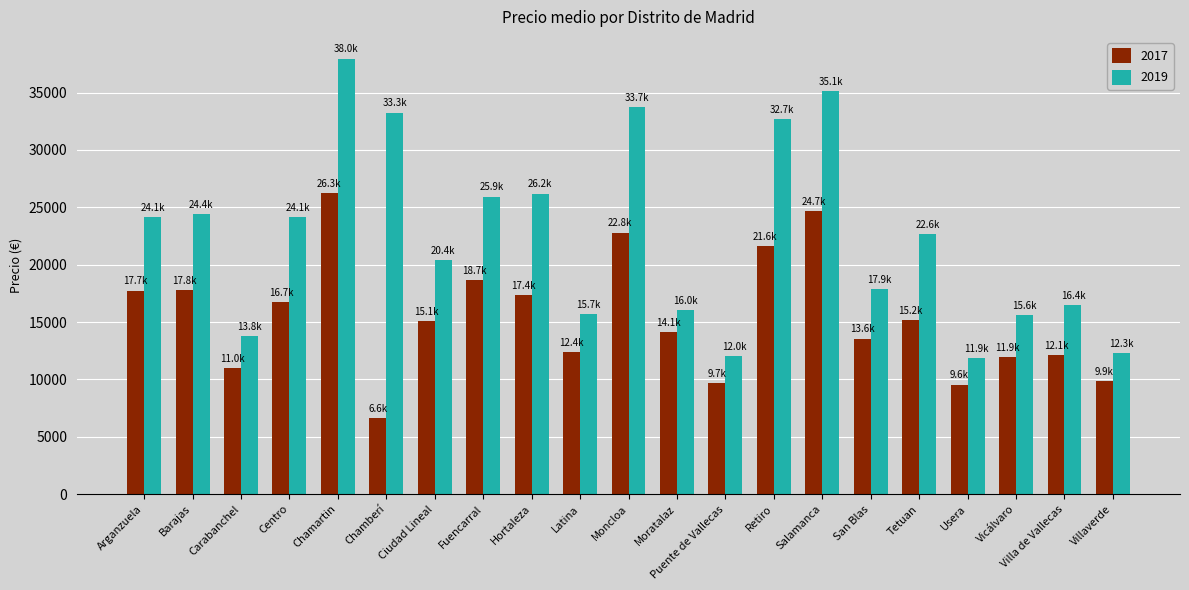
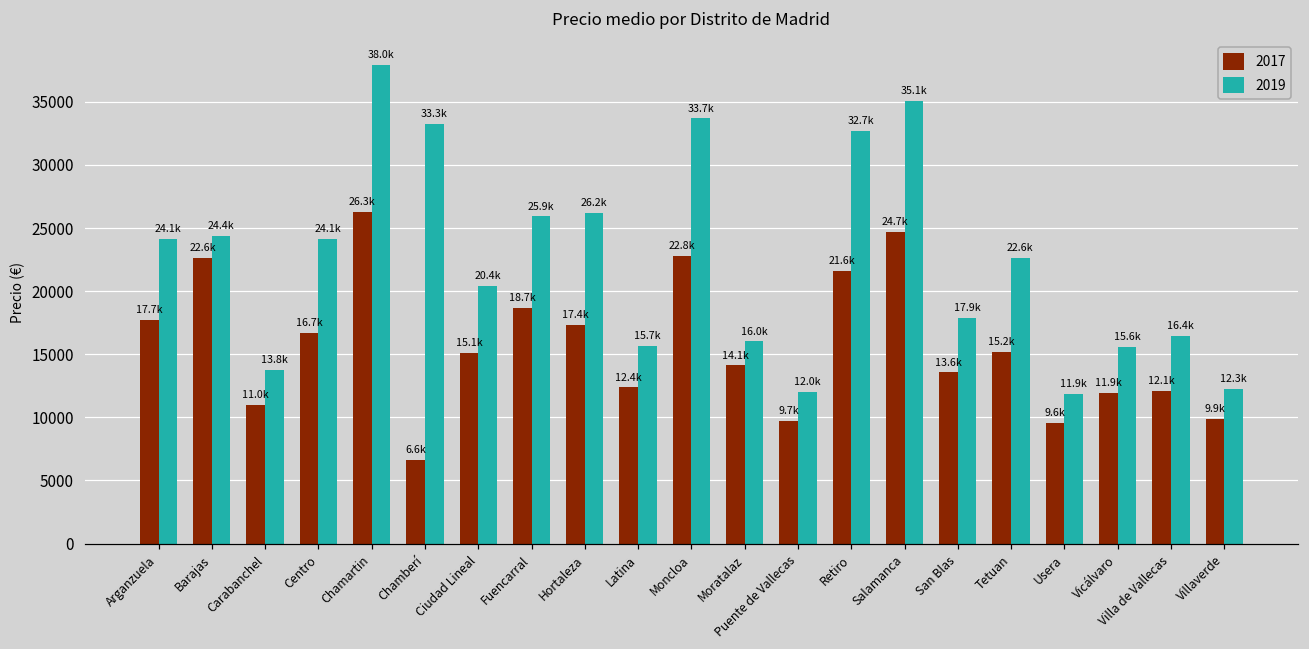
2017, Barajas: 17.8k -> 22.6k
